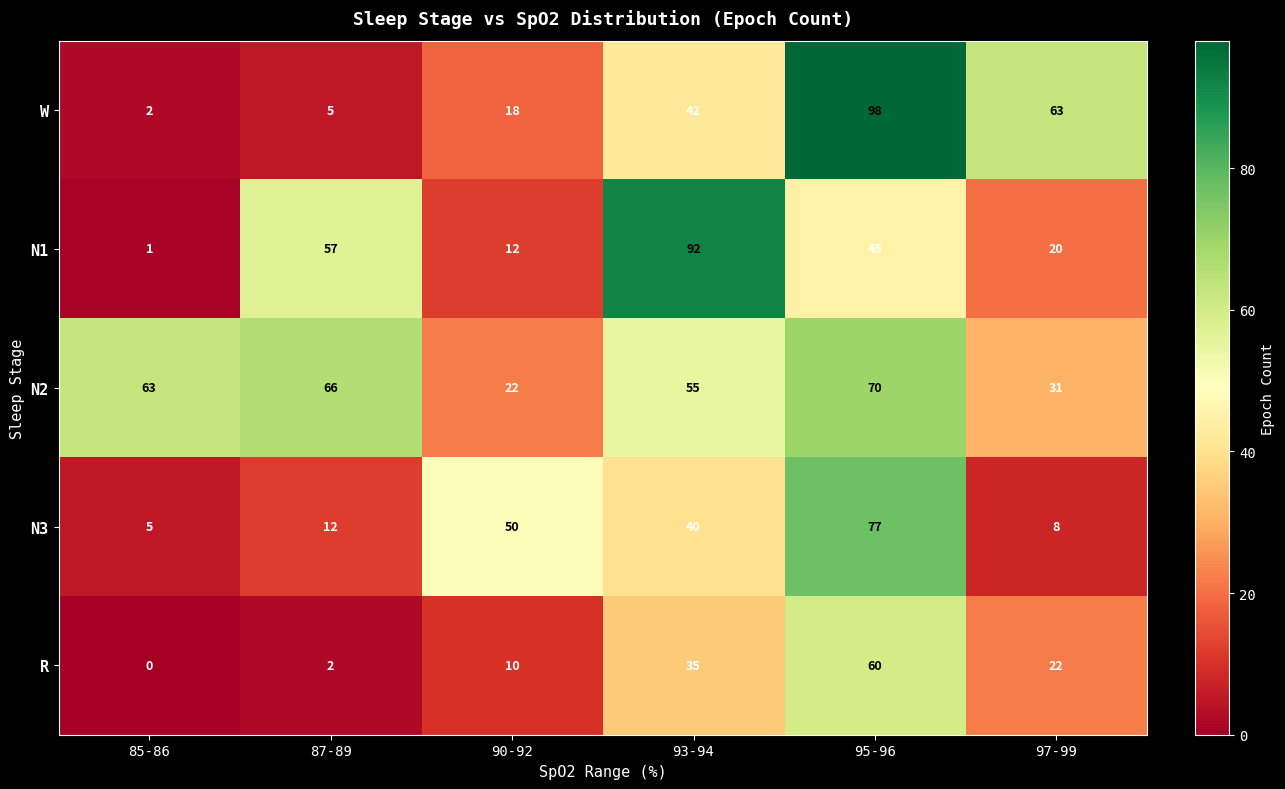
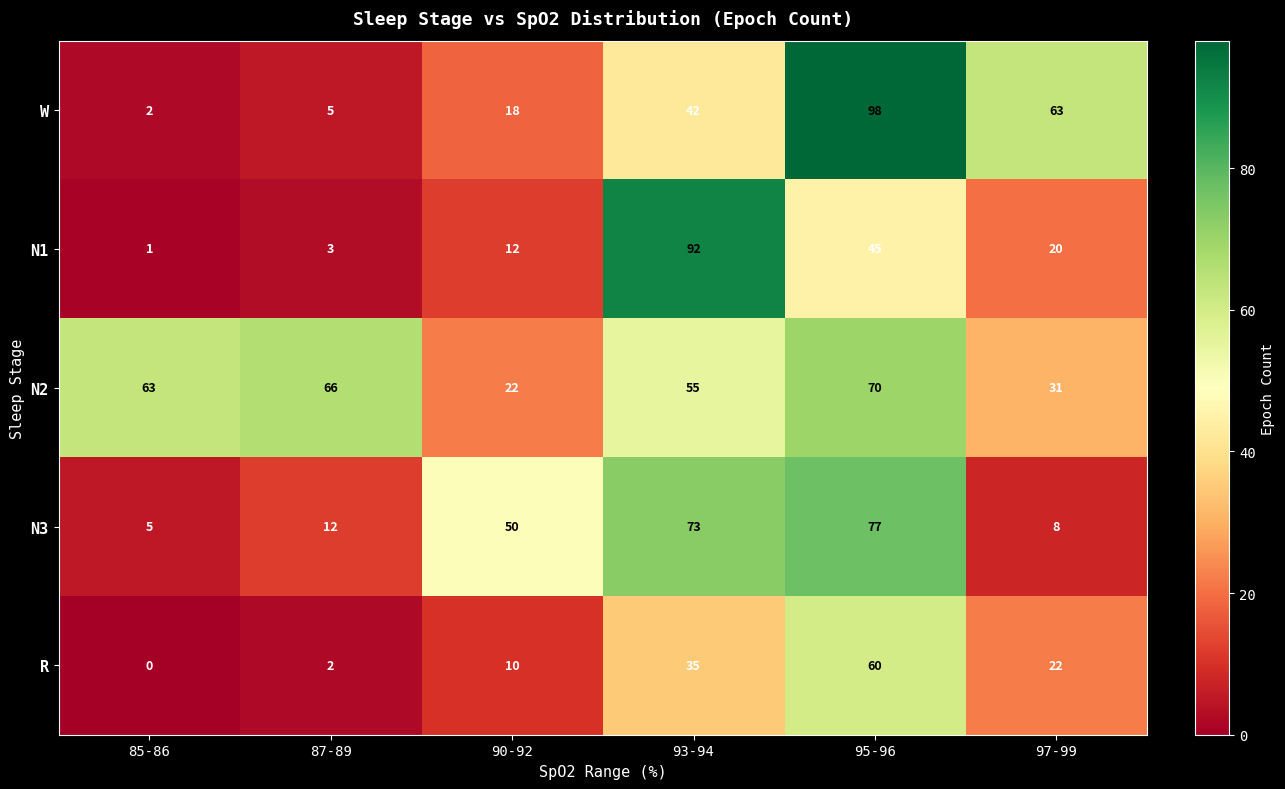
N1, 87-89: 57 -> 3
N3, 93-94: 40 -> 73
